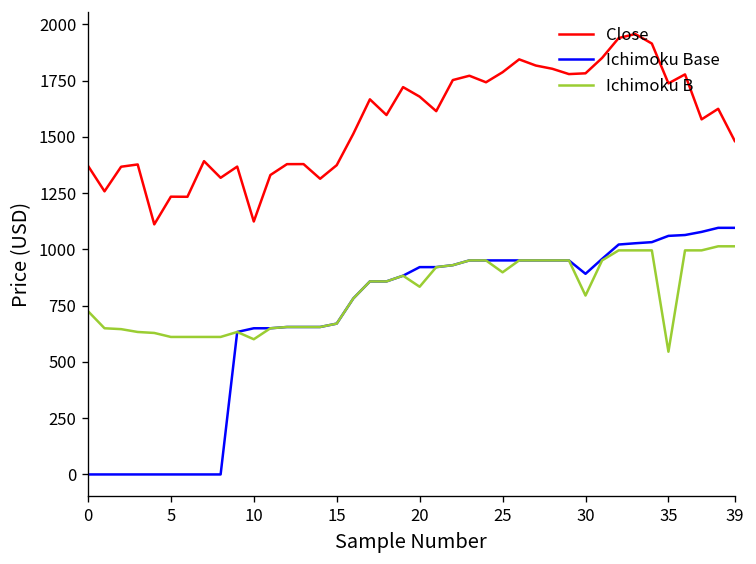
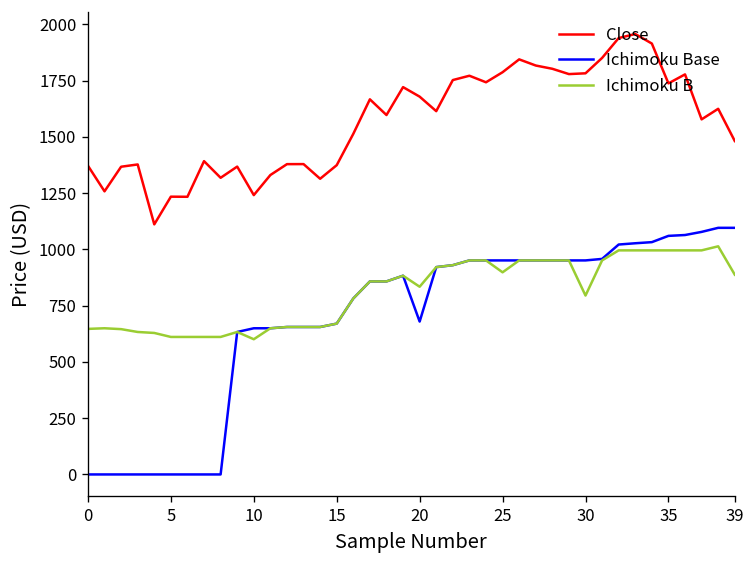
Ichimoku B, 0: 730 -> 650
Close, 10: 1120 -> 1240
Ichimoku Base, 20: 920 -> 680
Ichimoku Base, 30: 890 -> 950
Ichimoku B, 35: 550 -> 1000
Ichimoku B, 39: 1010 -> 890
